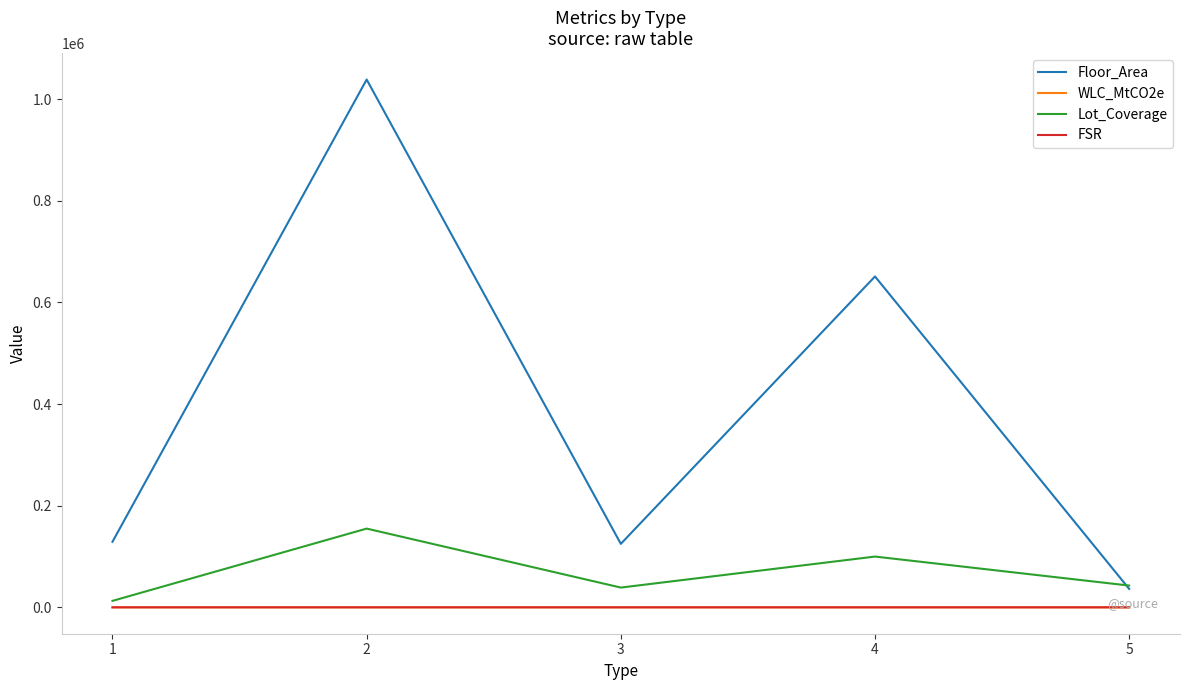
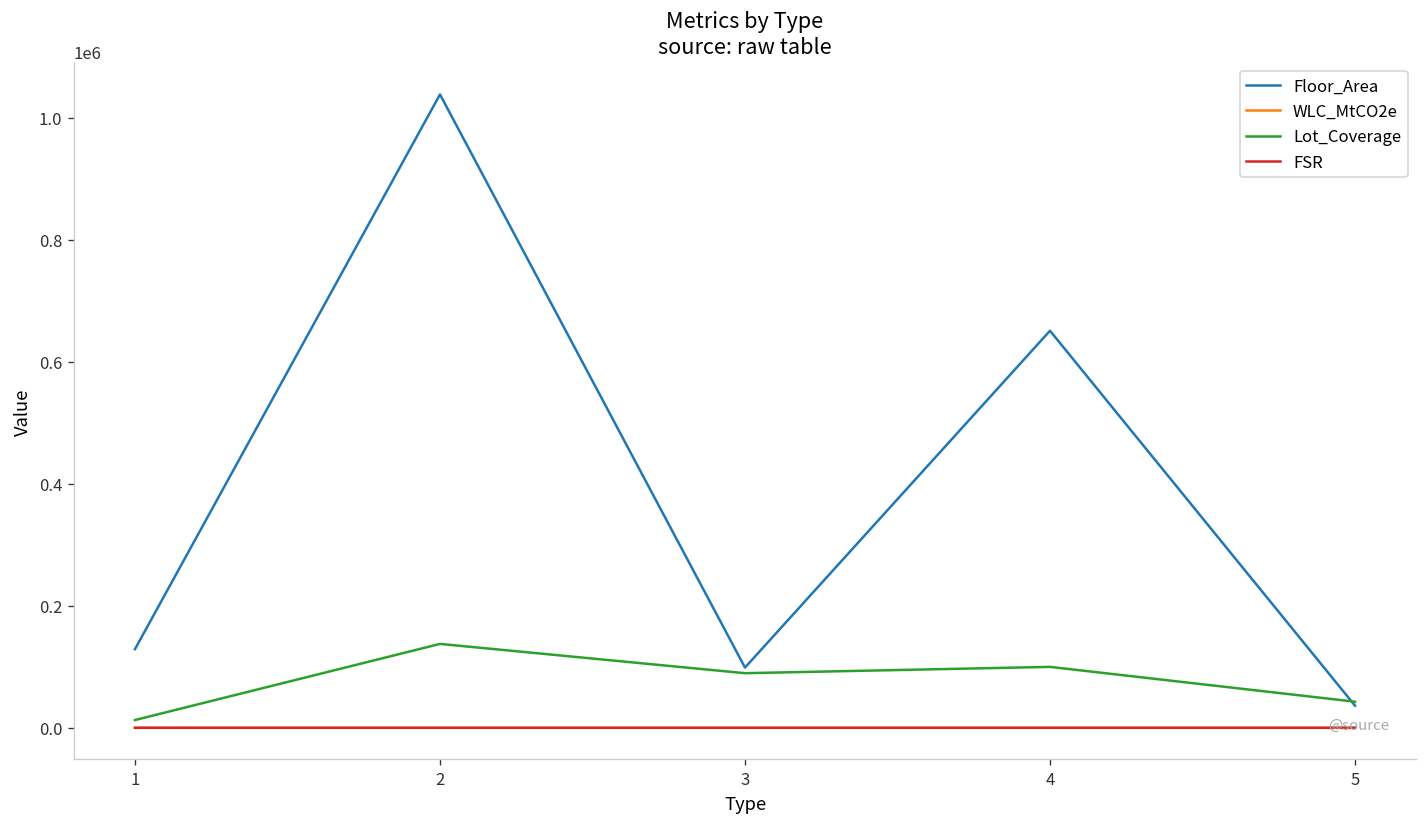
Lot_Coverage, 2: 150000 -> 140000
Floor_Area, 3: 120000 -> 100000
Lot_Coverage, 3: 40000 -> 90000
